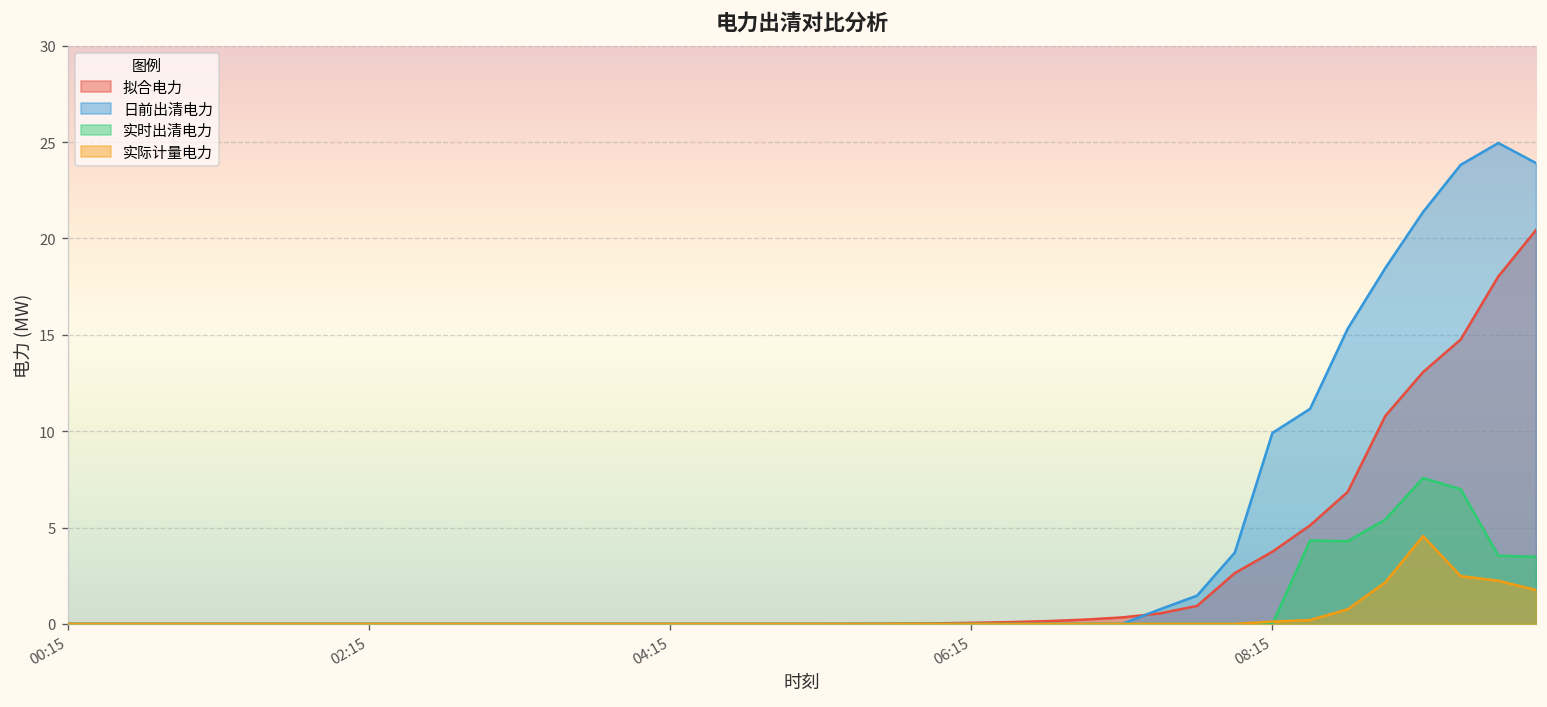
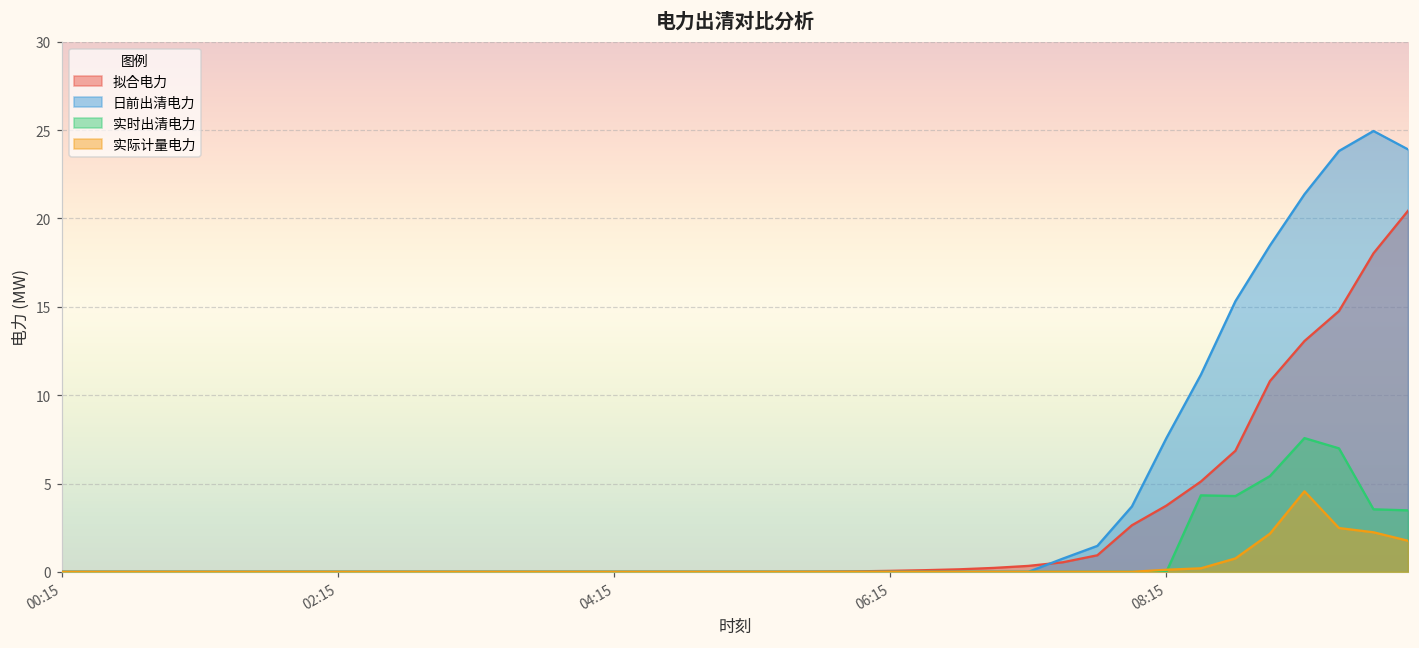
日前出清电力, 08:15: 9.9 -> 7.6
